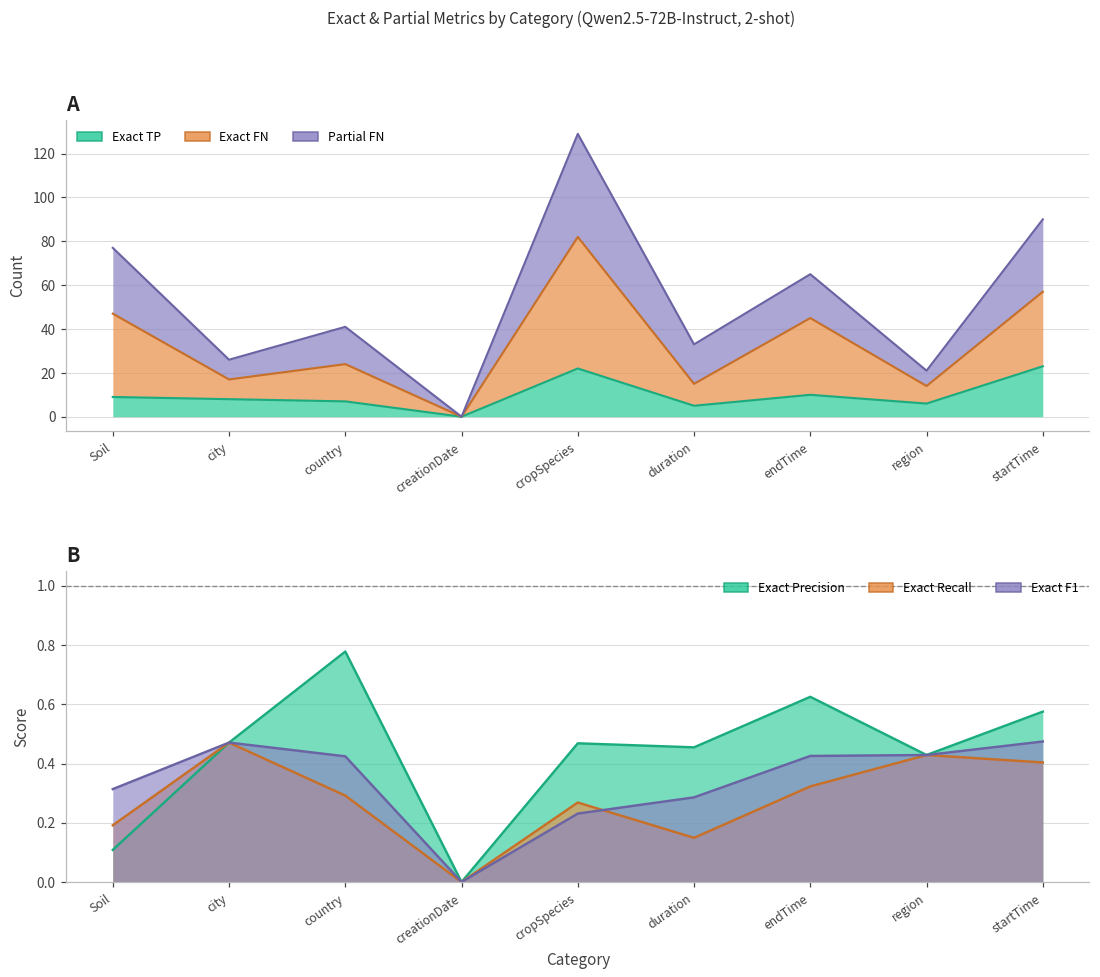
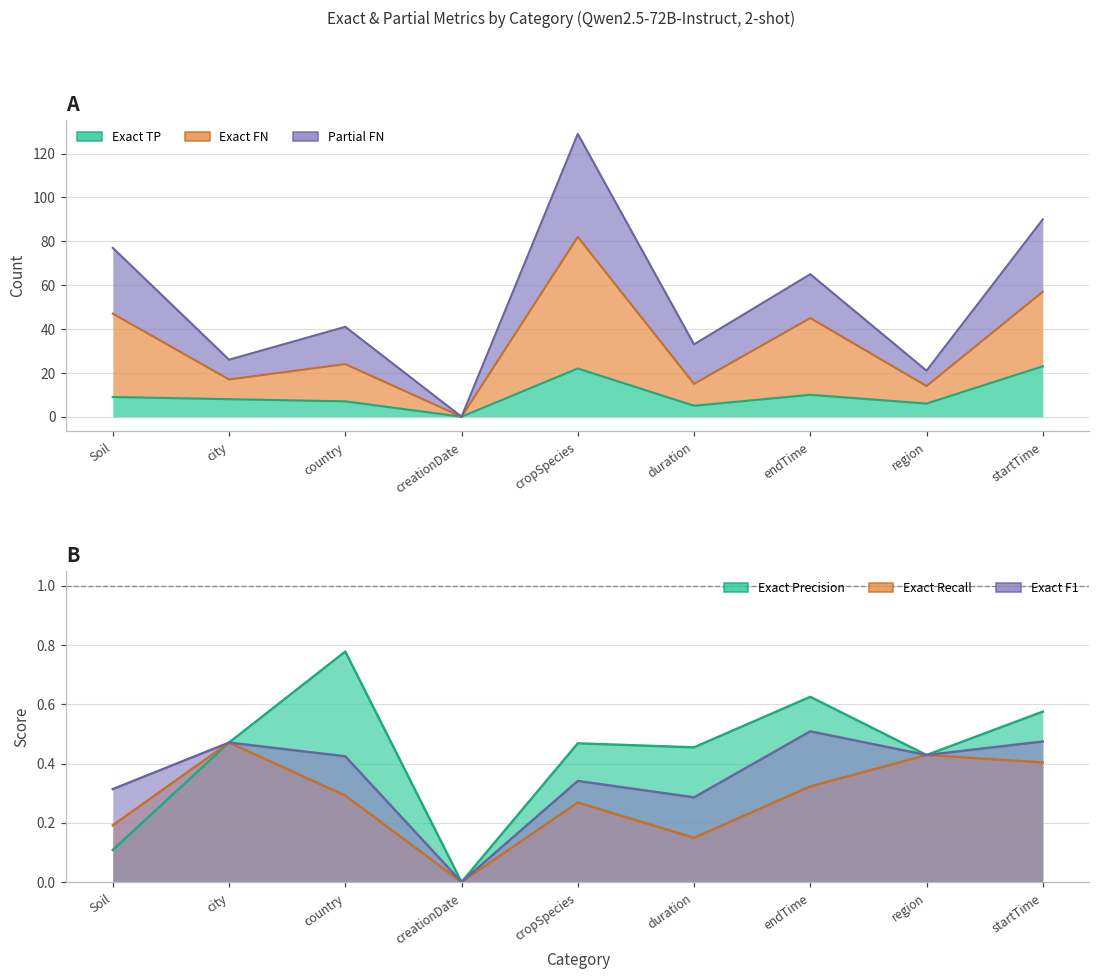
B, Exact F1, cropSpecies: 0.23 -> 0.34
B, Exact F1, endTime: 0.43 -> 0.51
